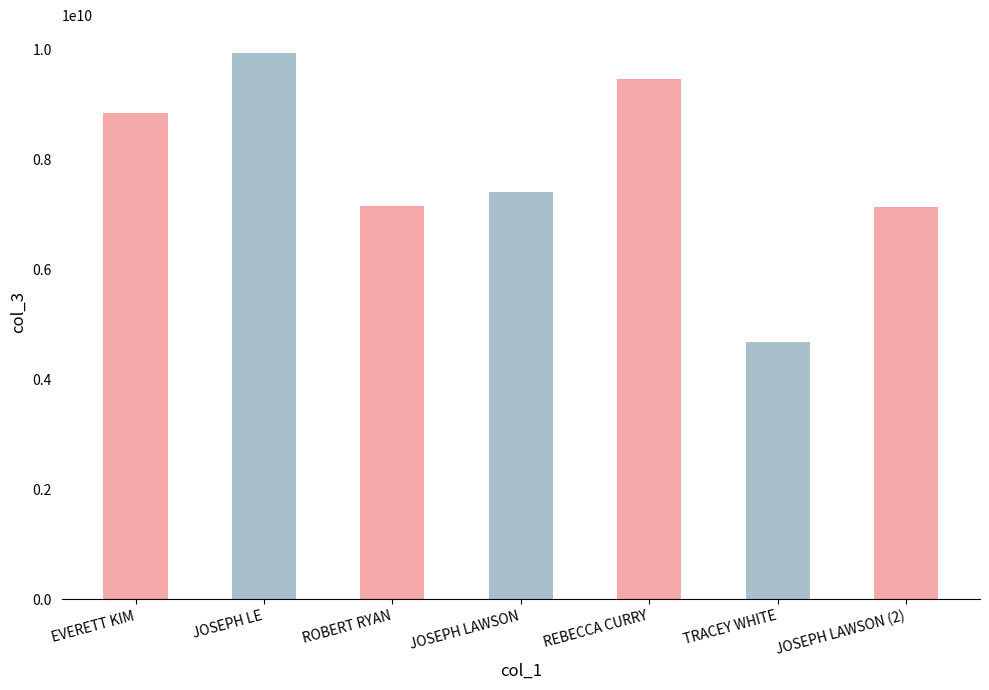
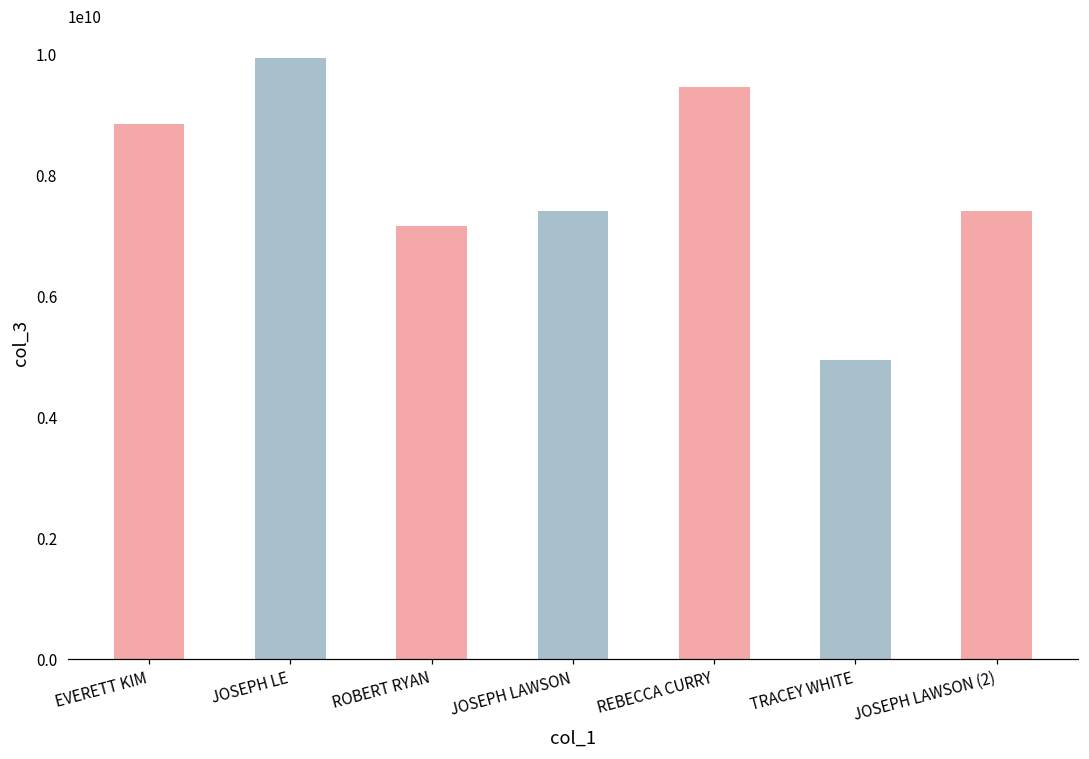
TRACEY WHITE: 4700000000 -> 5000000000
JOSEPH LAWSON (2): 7100000000 -> 7400000000
